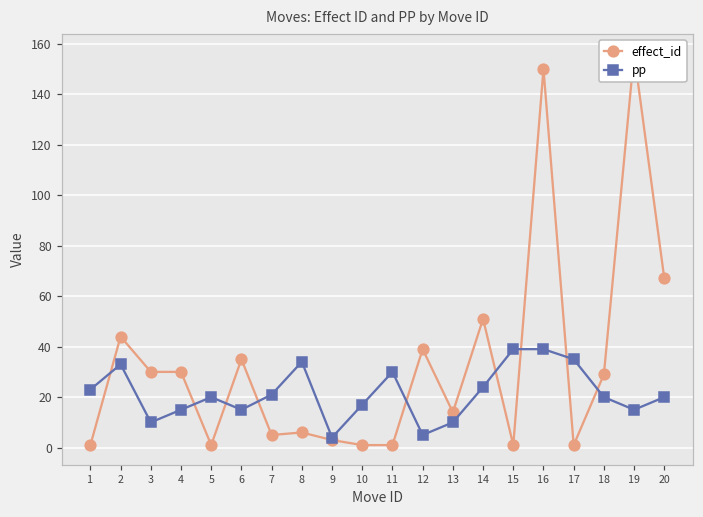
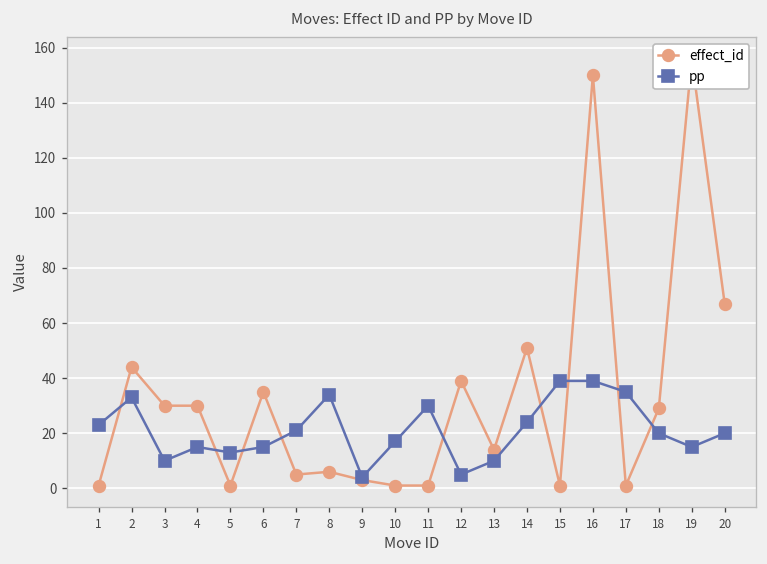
pp, 5: 20 -> 13
